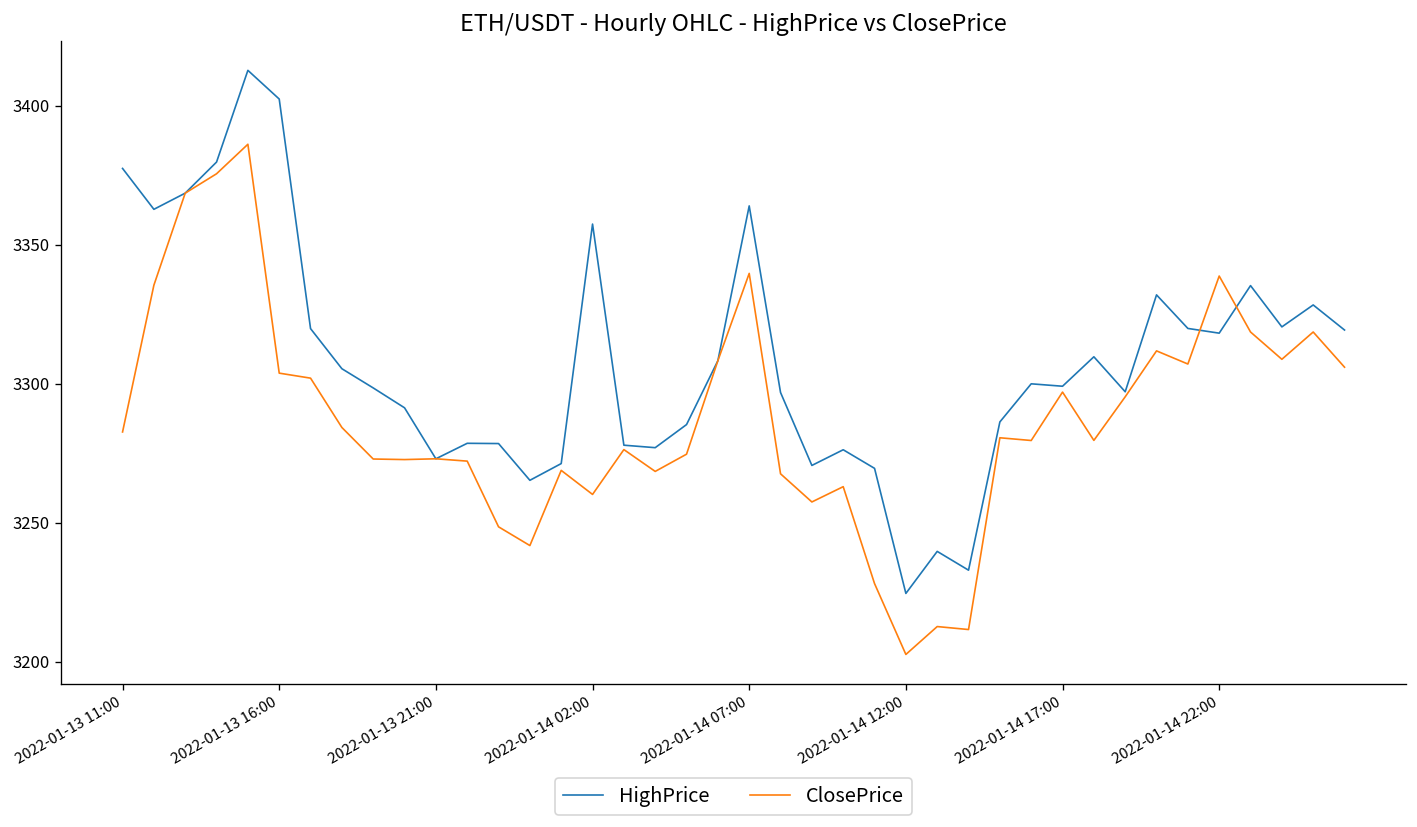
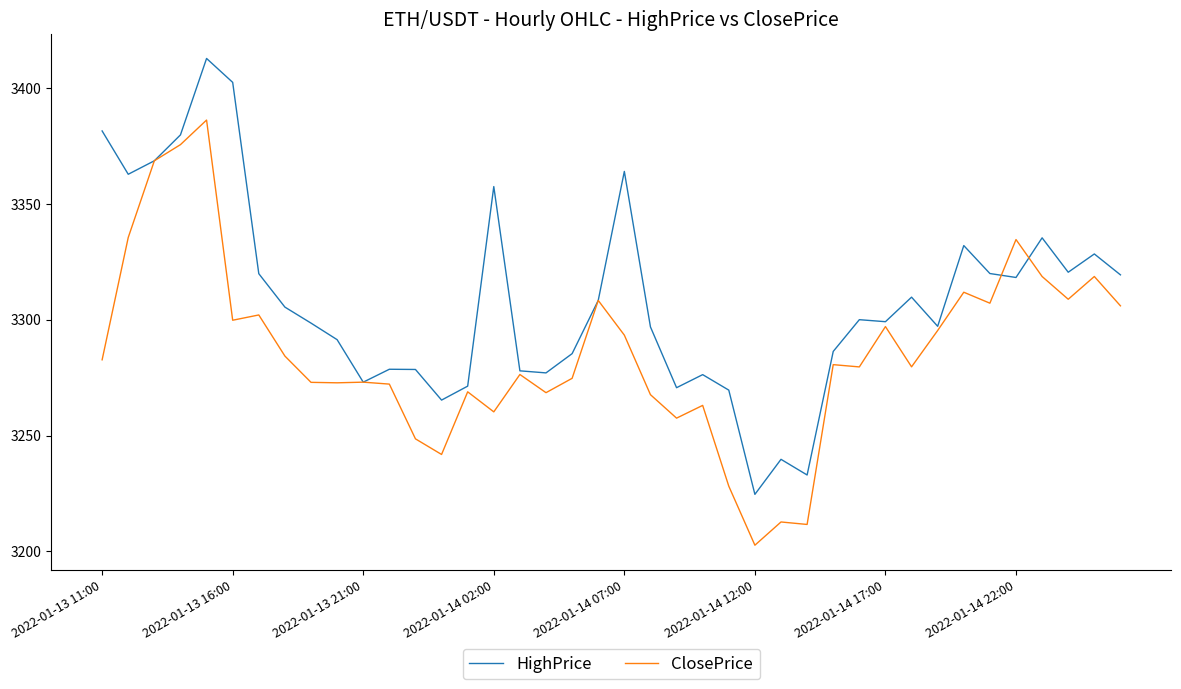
HighPrice, 2022-01-13 11:00: 3377 -> 3381
ClosePrice, 2022-01-13 16:00: 3304 -> 3300
ClosePrice, 2022-01-14 07:00: 3340 -> 3293
ClosePrice, 2022-01-14 22:00: 3339 -> 3335
